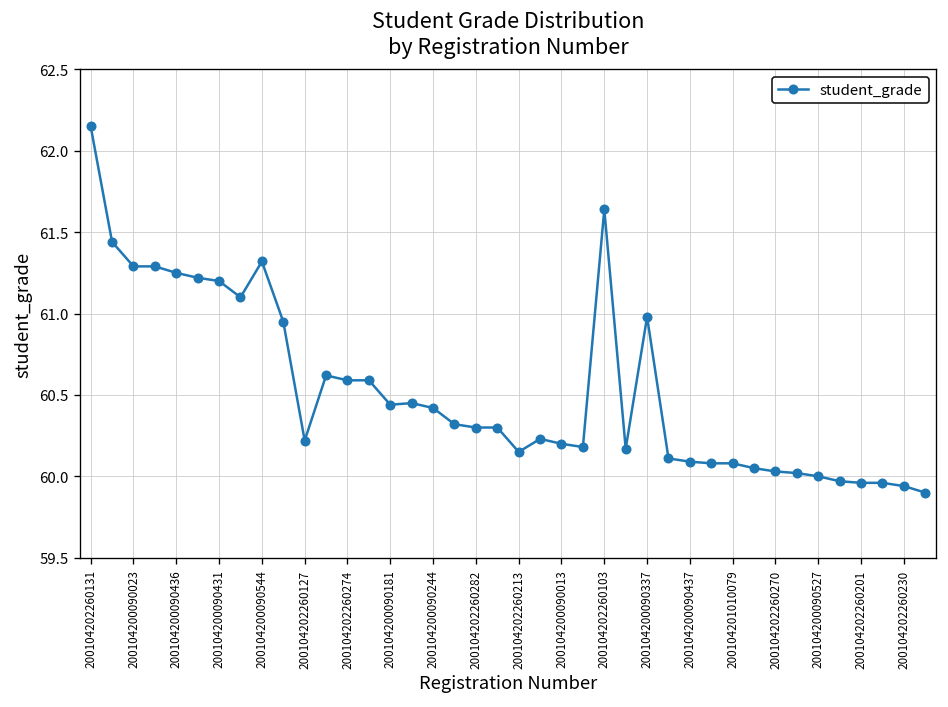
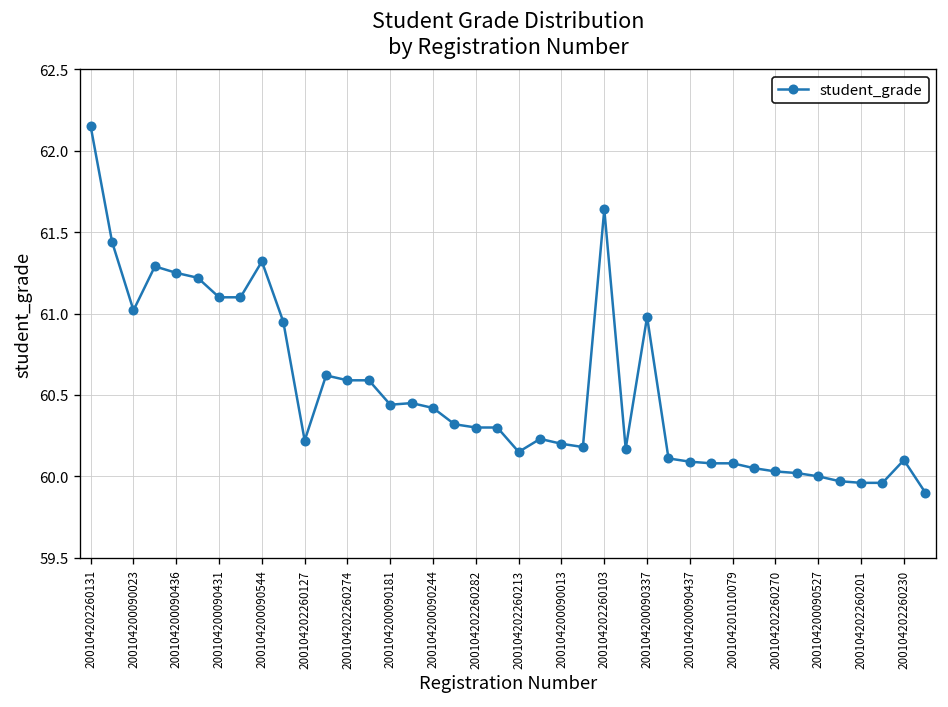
200104200090023: 61.29 -> 61.02
200104200090431: 61.2 -> 61.1
200104202260230: 59.94 -> 60.10
